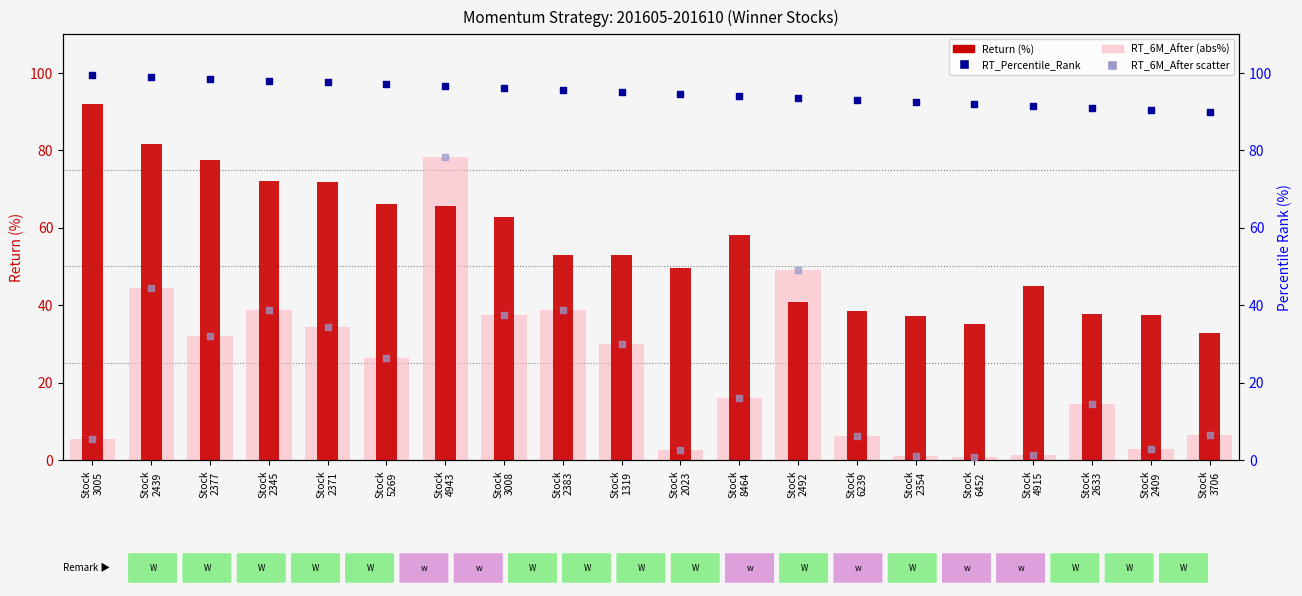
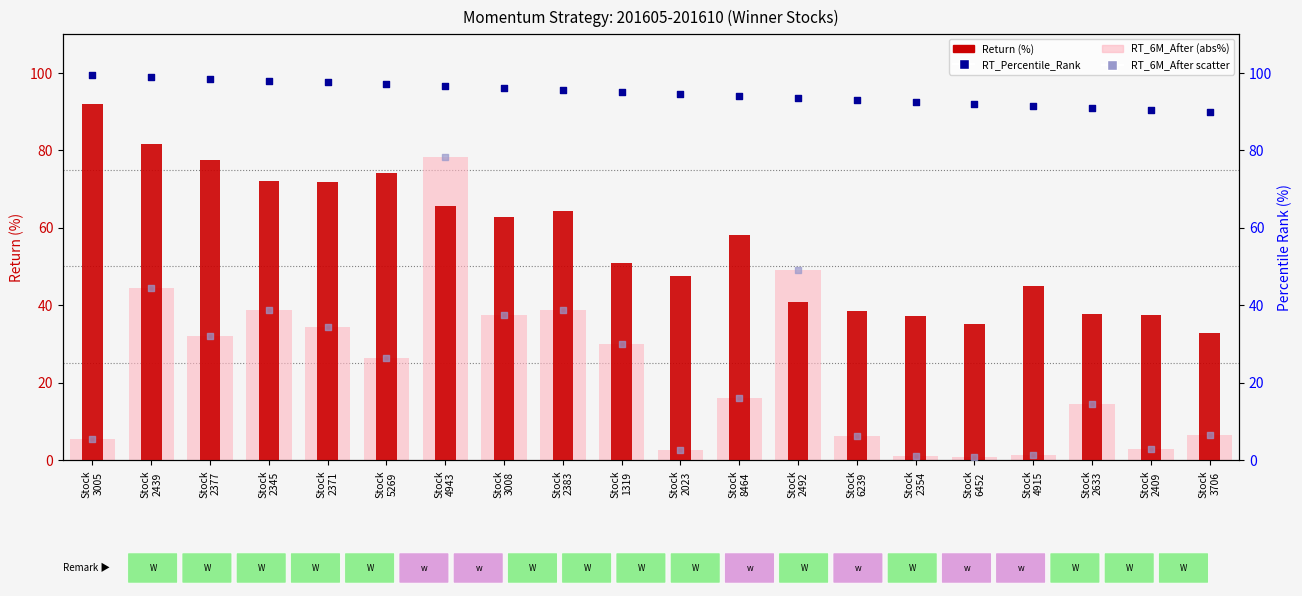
Return (%), Stock 5269: 66 -> 74
Return (%), Stock 2383: 53 -> 64
Return (%), Stock 1319: 53 -> 51
Return (%), Stock 2023: 50 -> 48
